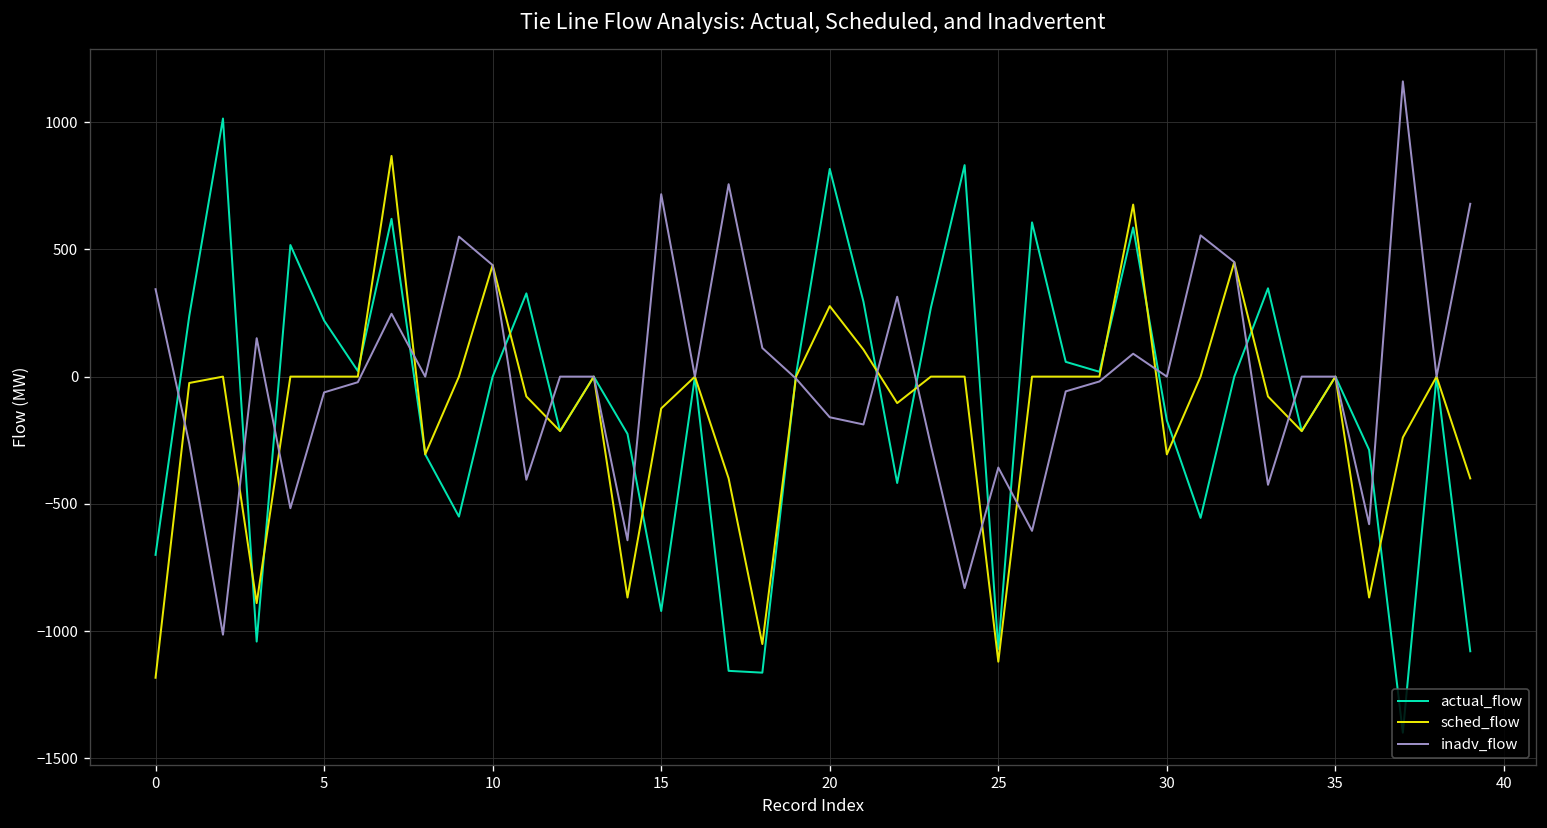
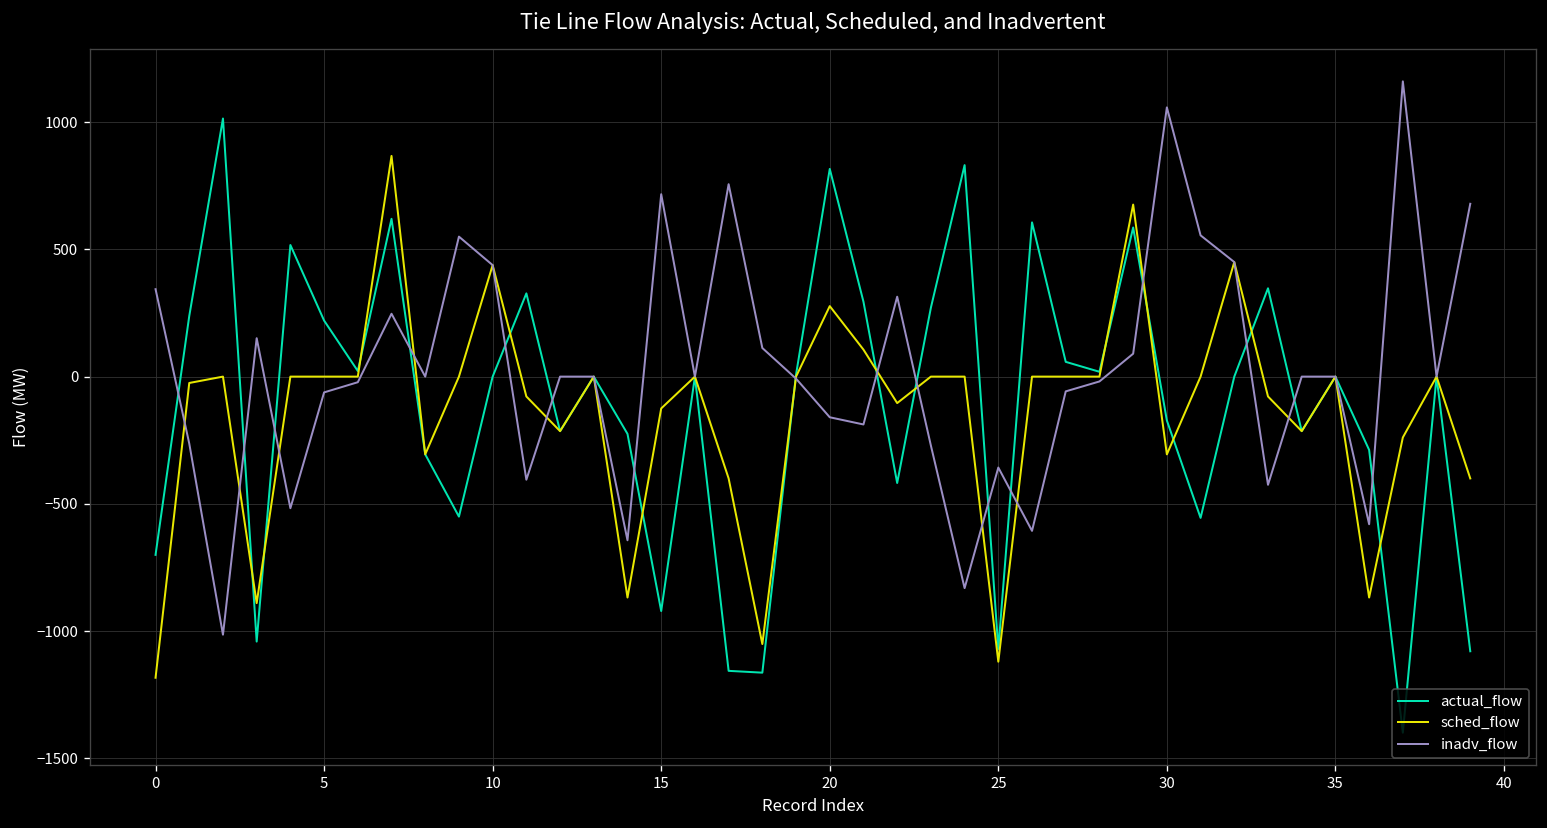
inadv_flow, 30: 0 -> 1060
